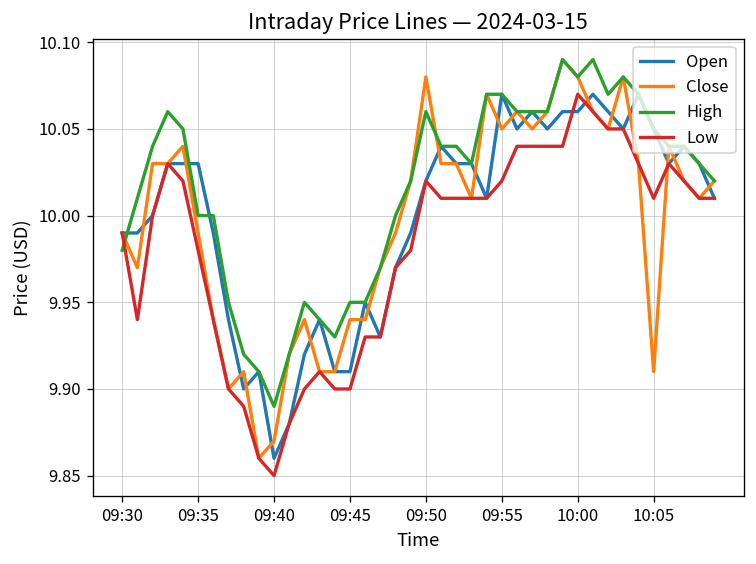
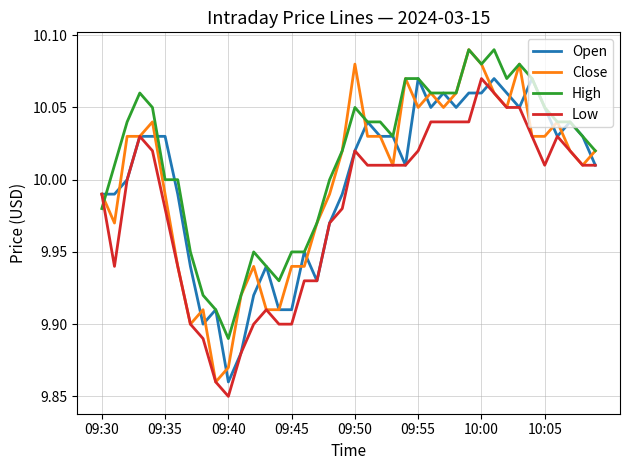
High, 09:50: 10.06 -> 10.05
Close, 10:05: 9.91 -> 10.03
